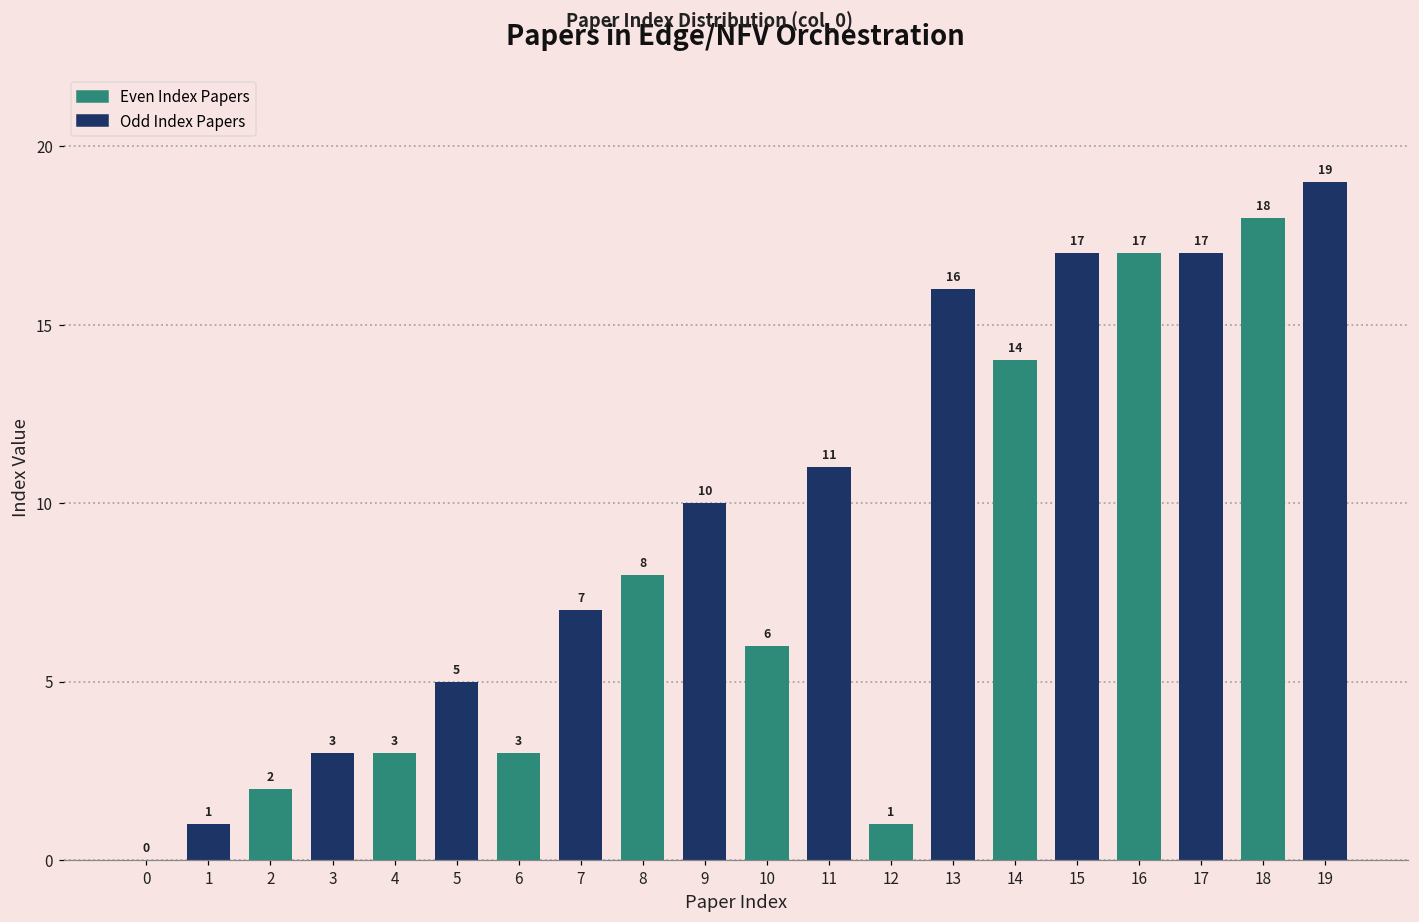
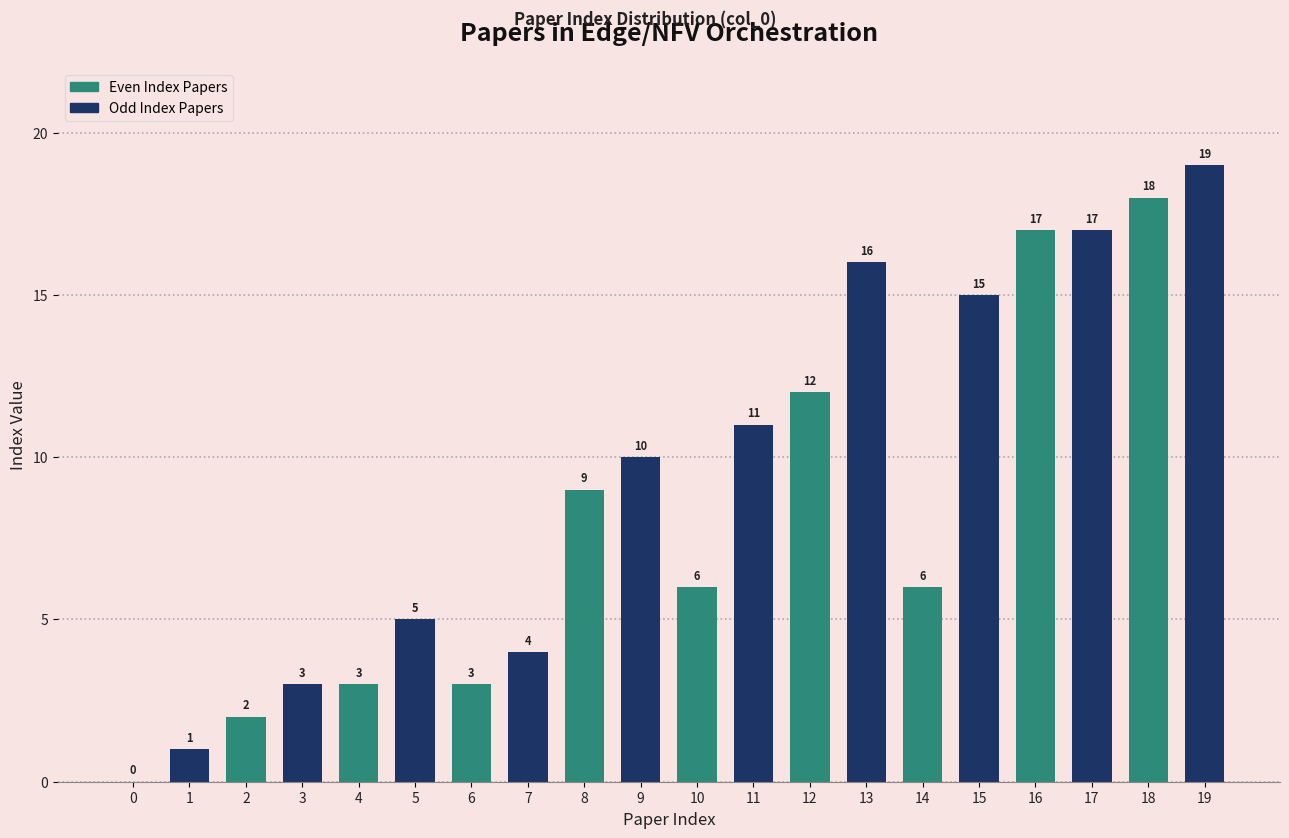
7: 7 -> 4
8: 8 -> 9
12: 1 -> 12
14: 14 -> 6
15: 17 -> 15
